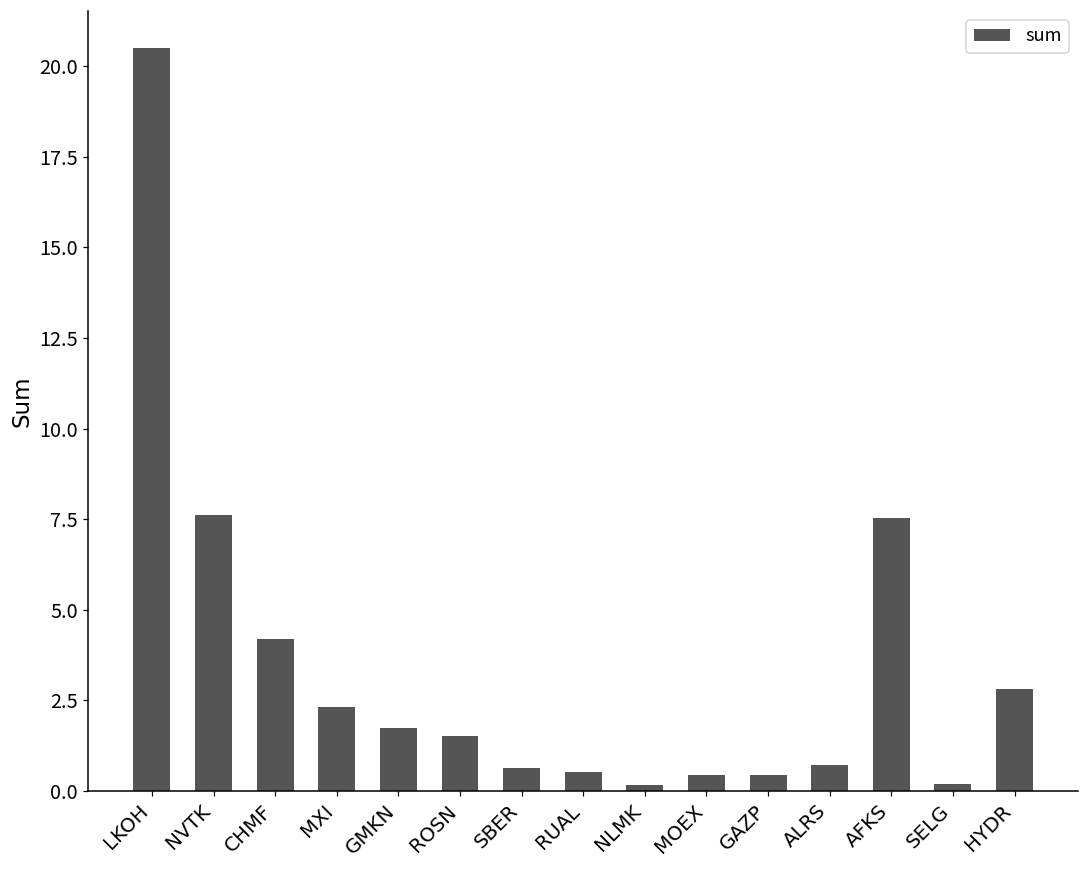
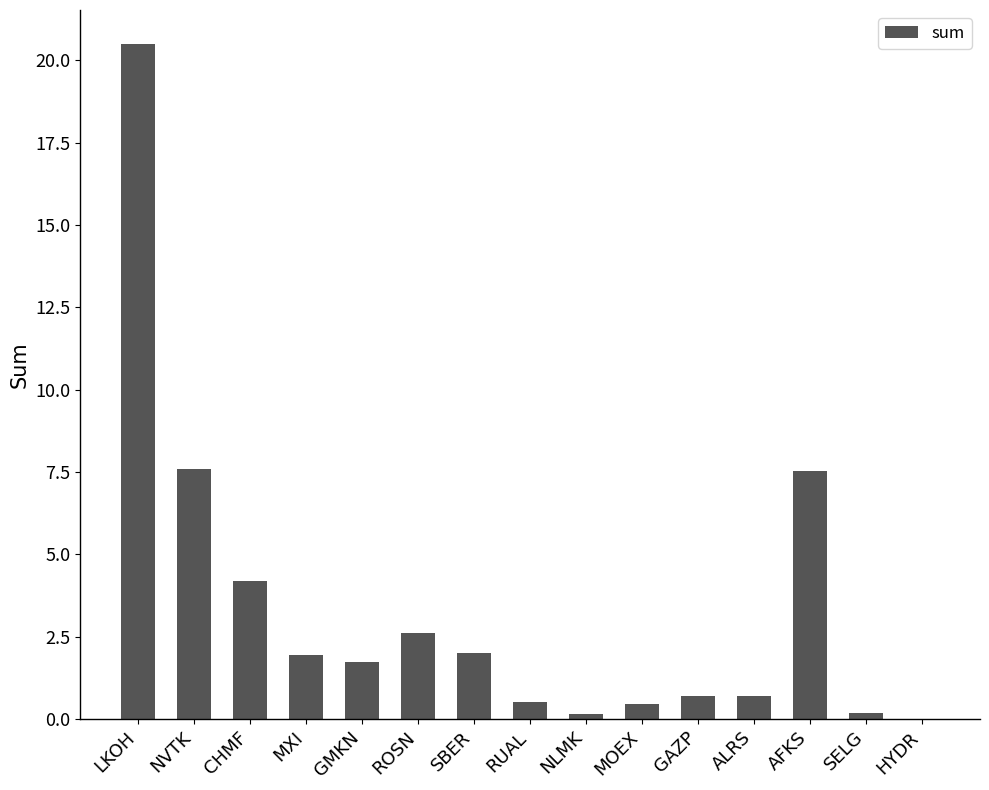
MXI: 2.3 -> 2.0
ROSN: 1.5 -> 2.6
SBER: 0.6 -> 2.0
GAZP: 0.4 -> 0.7
HYDR: 2.8 -> 0.0
